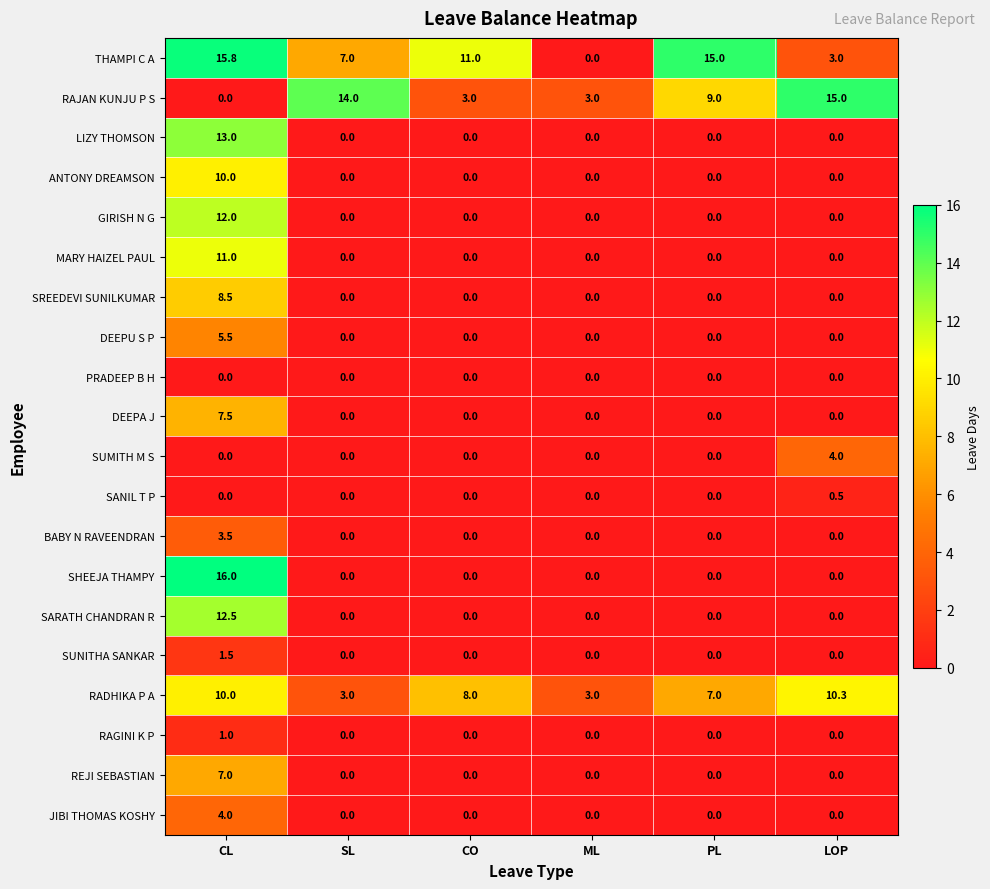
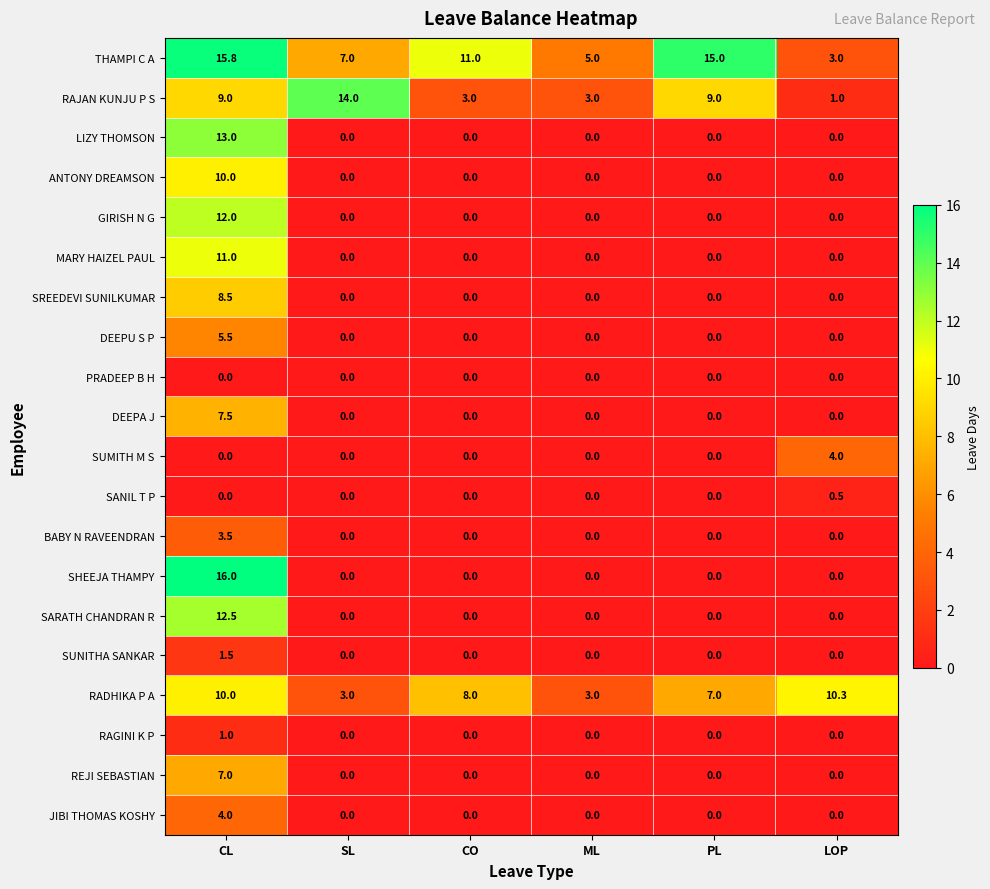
THAMPI C A, ML: 0.0 -> 5.0
RAJAN KUNJU P S, CL: 0.0 -> 9.0
RAJAN KUNJU P S, LOP: 15.0 -> 1.0
